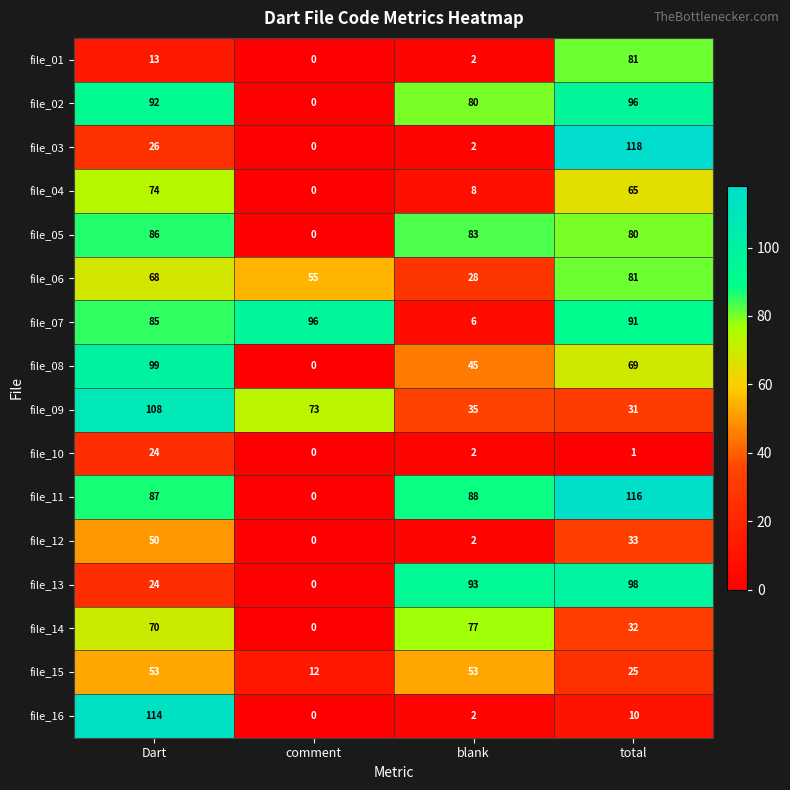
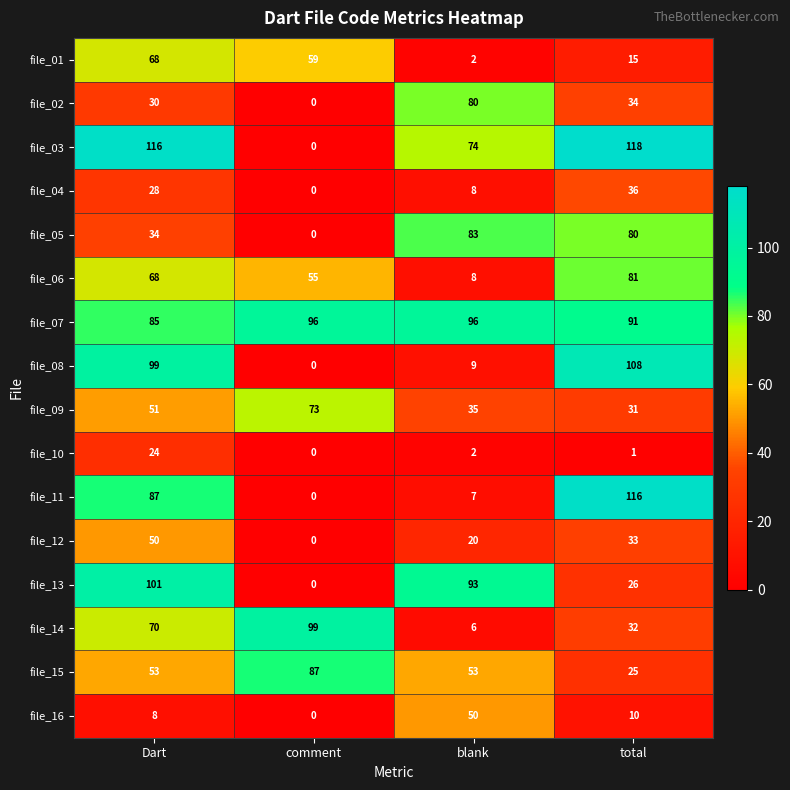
file_01, Dart: 13 -> 68
file_01, comment: 0 -> 59
file_01, total: 81 -> 15
file_02, Dart: 92 -> 30
file_02, total: 96 -> 34
file_03, Dart: 26 -> 116
file_03, blank: 2 -> 74
file_04, Dart: 74 -> 28
file_04, total: 65 -> 36
file_05, Dart: 86 -> 34
file_06, blank: 28 -> 8
file_07, blank: 6 -> 96
file_08, blank: 45 -> 9
file_08, total: 69 -> 108
file_09, Dart: 108 -> 51
file_11, blank: 88 -> 7
file_12, blank: 2 -> 20
file_13, Dart: 24 -> 101
file_13, total: 98 -> 26
file_14, comment: 0 -> 99
file_14, blank: 77 -> 6
file_15, comment: 12 -> 87
file_16, Dart: 114 -> 8
file_16, blank: 2 -> 50
